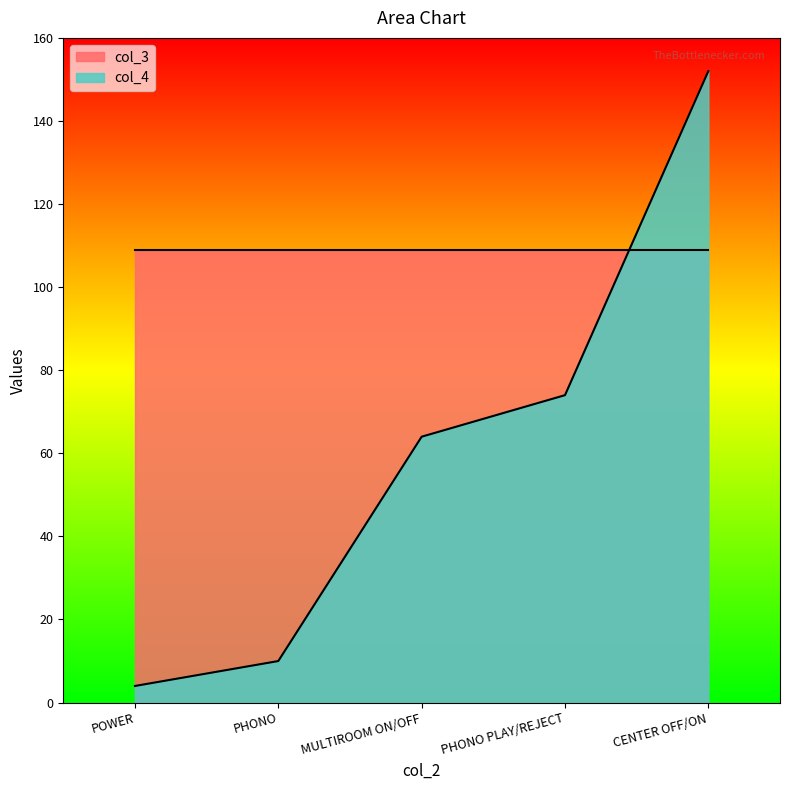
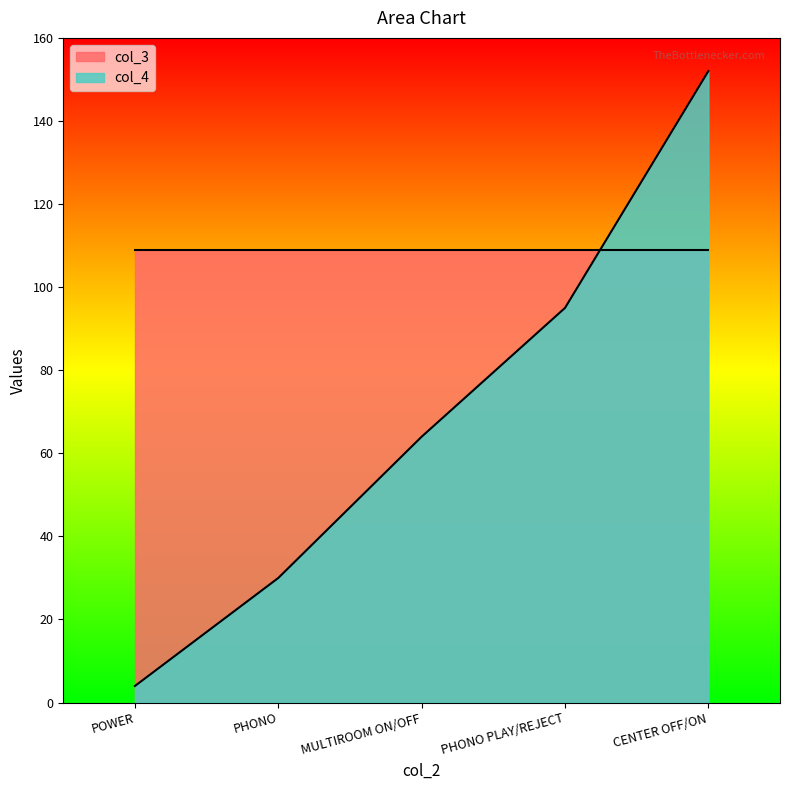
col_4, PHONO: 10 -> 30
col_4, PHONO PLAY/REJECT: 74 -> 95
